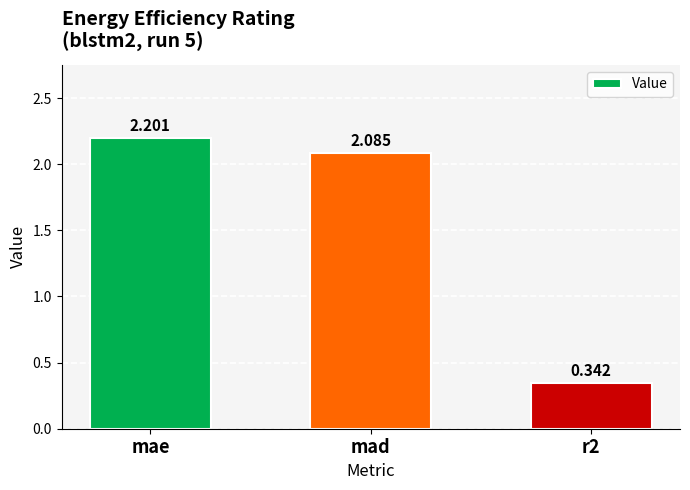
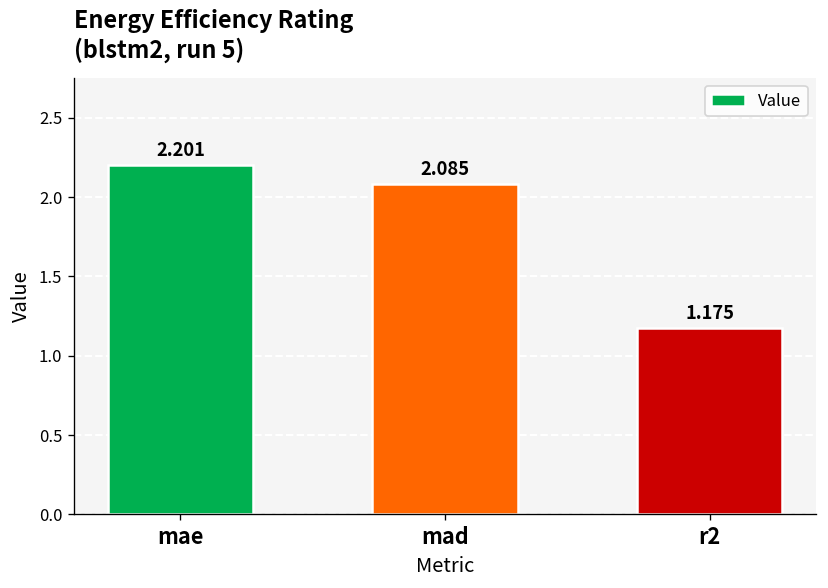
r2: 0.342 -> 1.175
